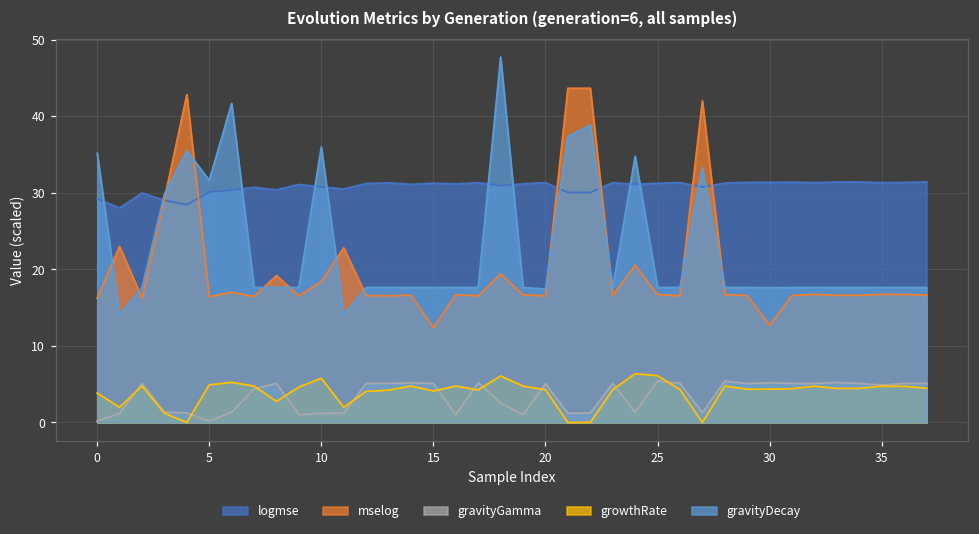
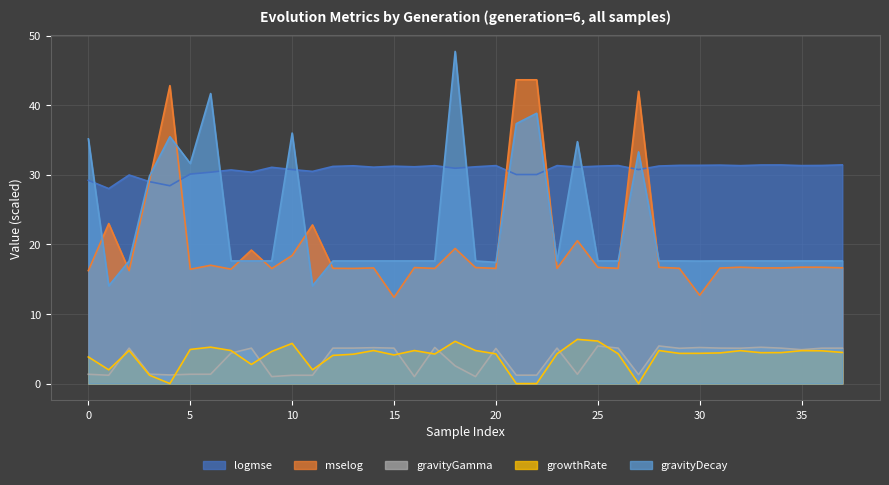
gravityGamma, 0: 0 -> 1
gravityGamma, 5: 0 -> 1
